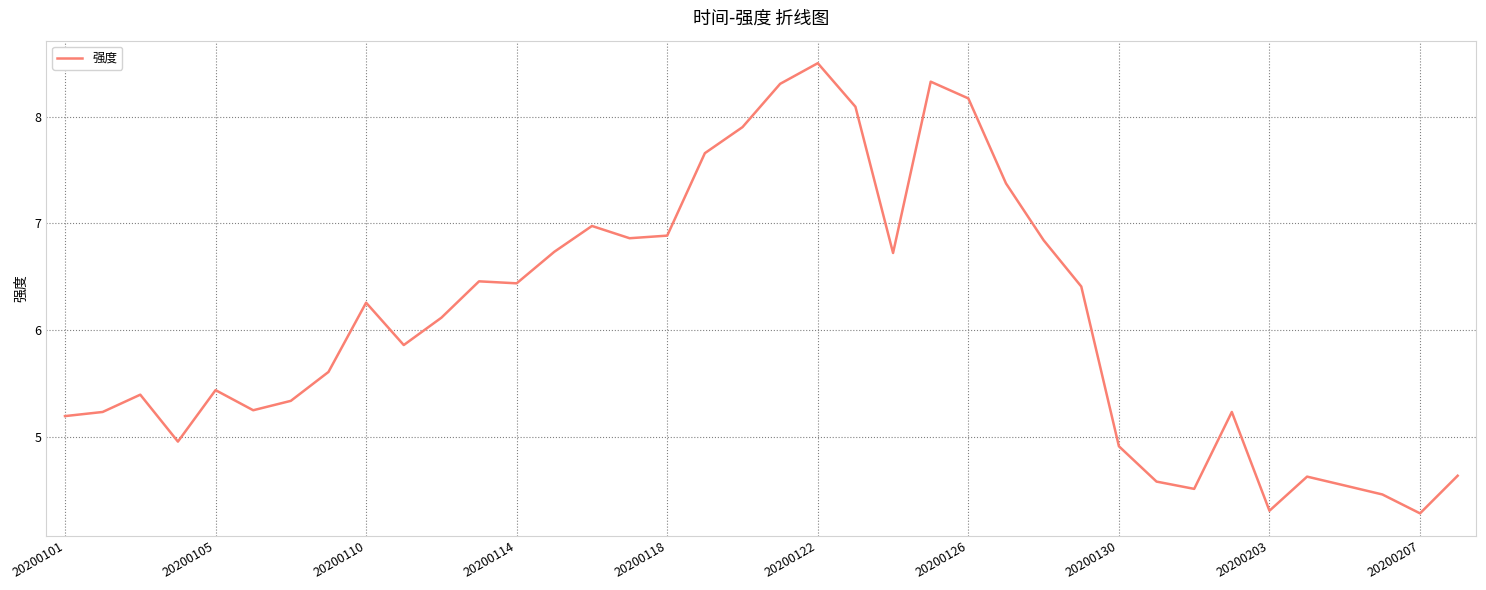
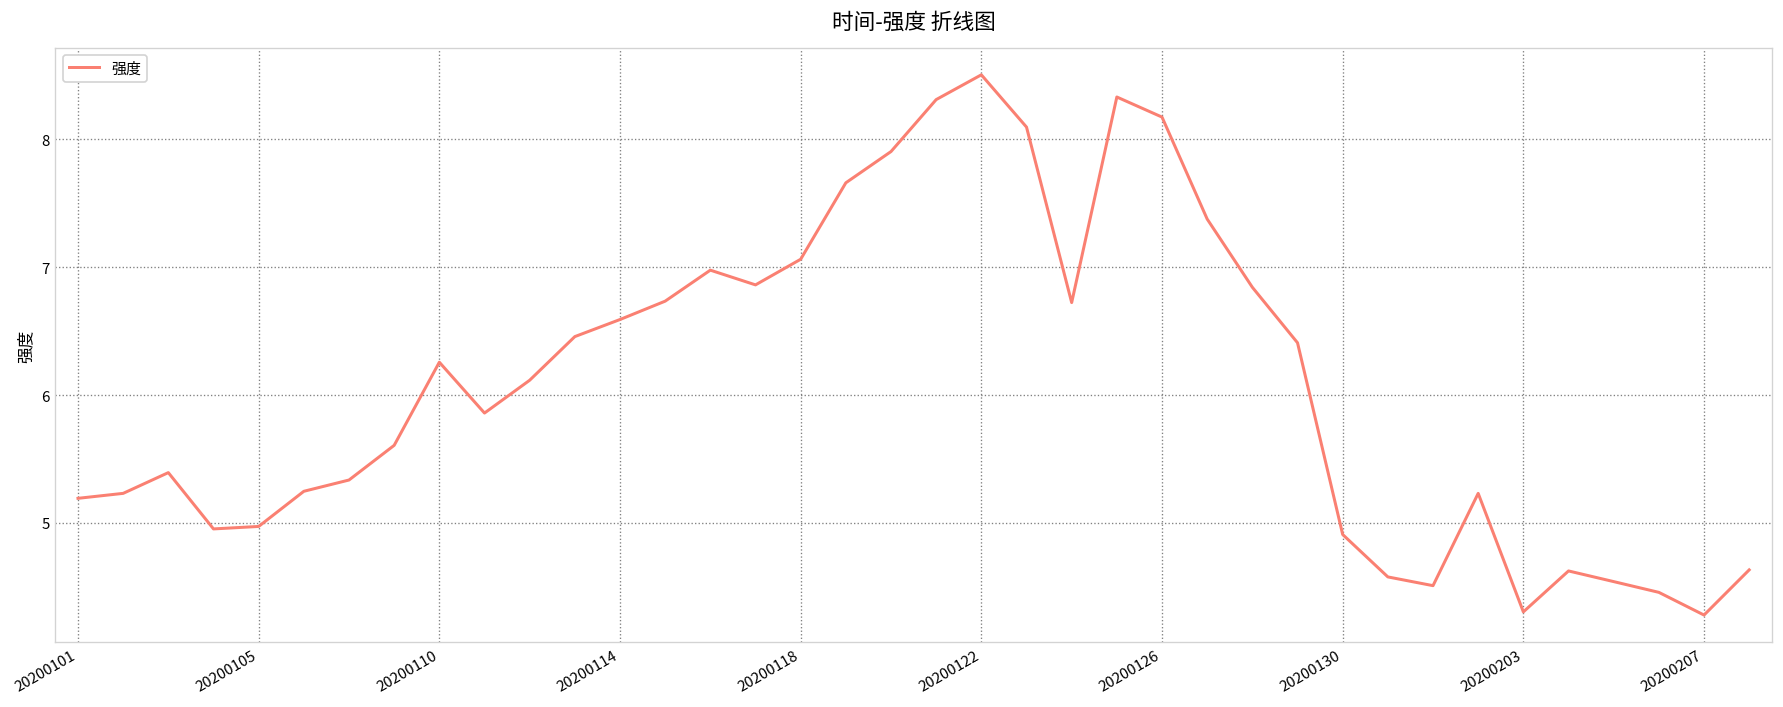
20200105: 5.44 -> 4.97
20200114: 6.44 -> 6.59
20200118: 6.89 -> 7.06
